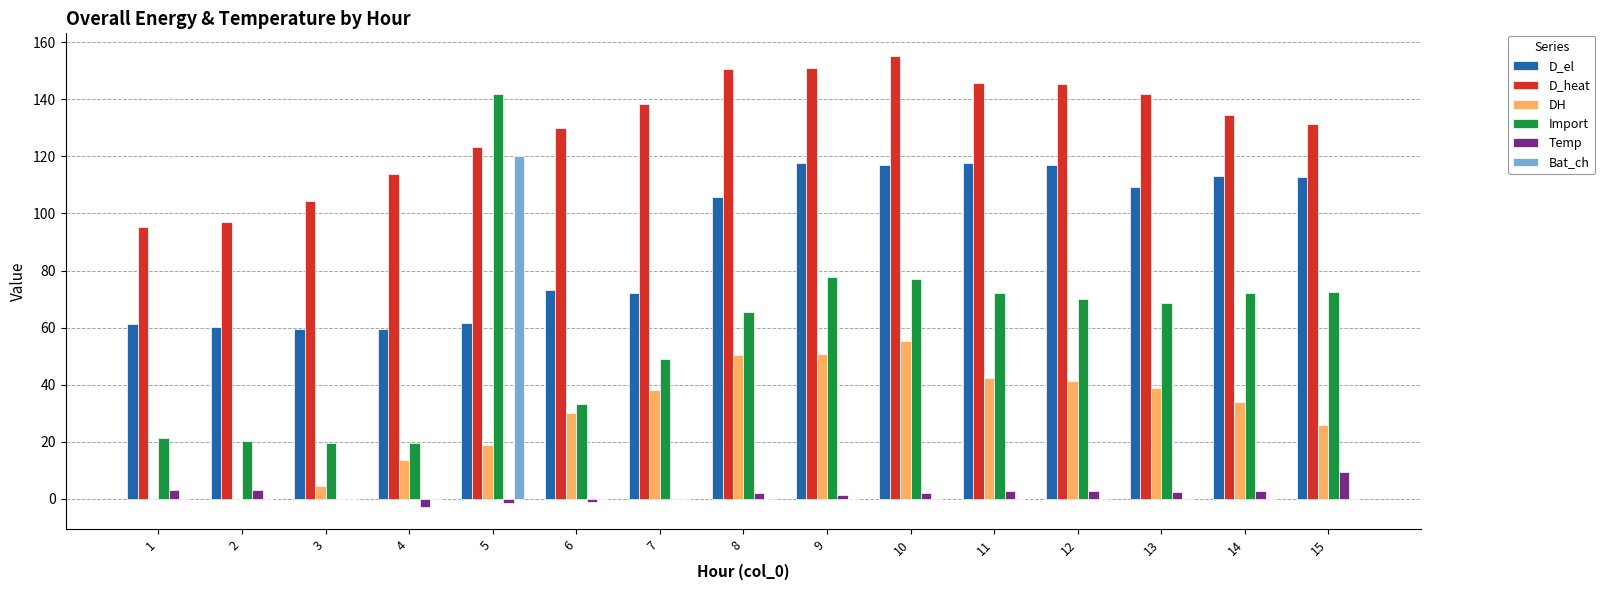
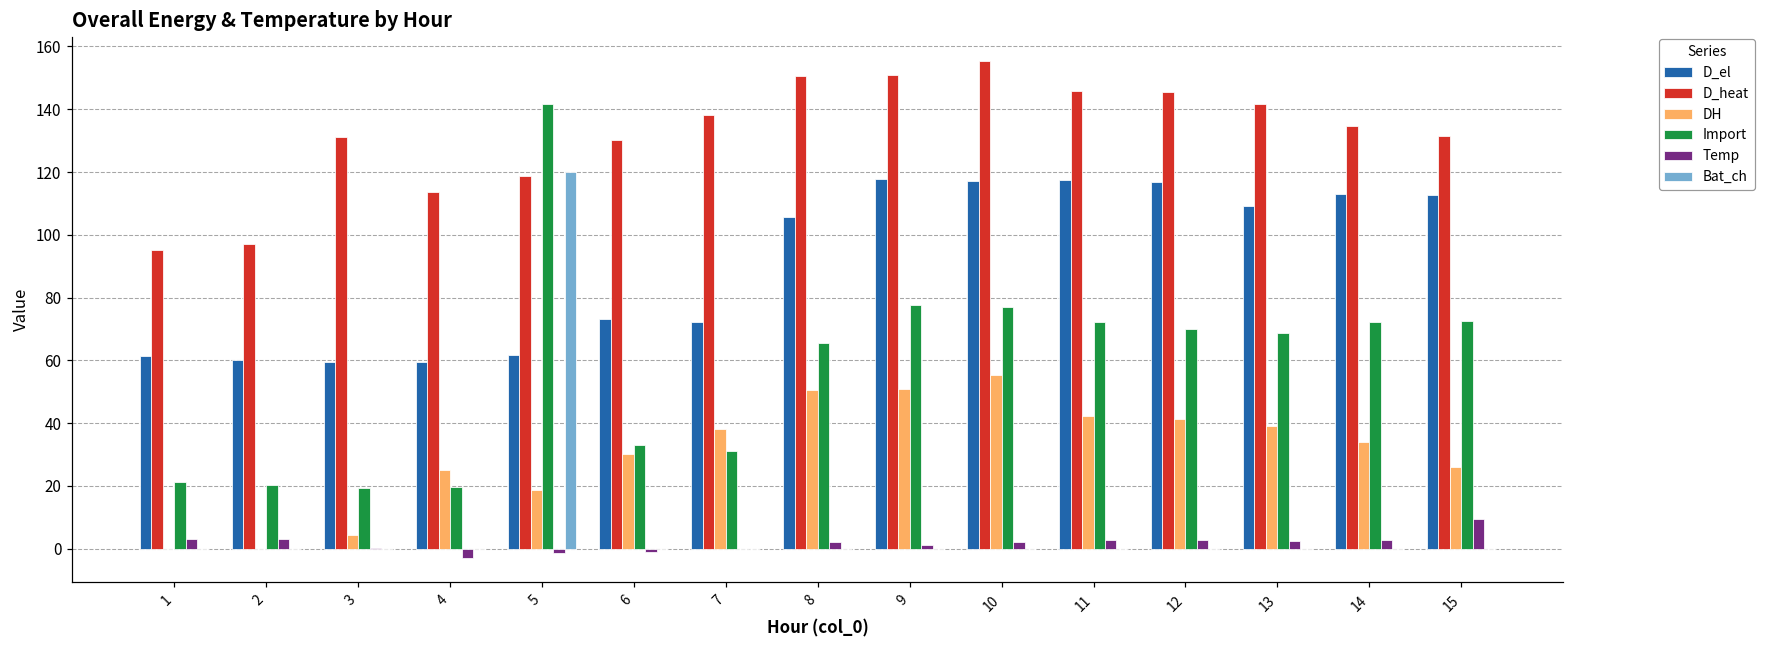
D_heat, 3: 104 -> 131
DH, 4: 14 -> 25
D_heat, 5: 123 -> 119
Import, 7: 49 -> 31
